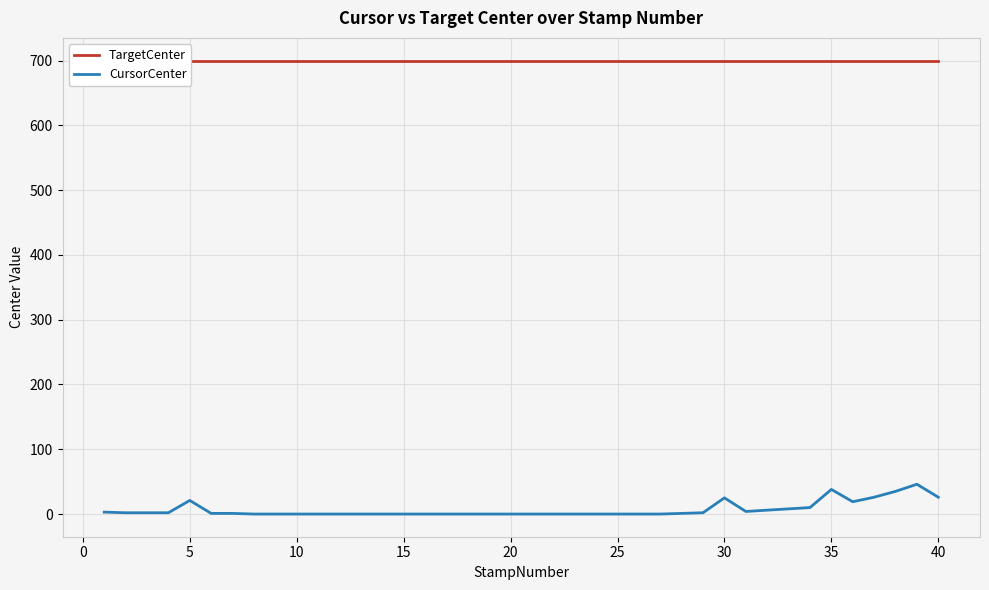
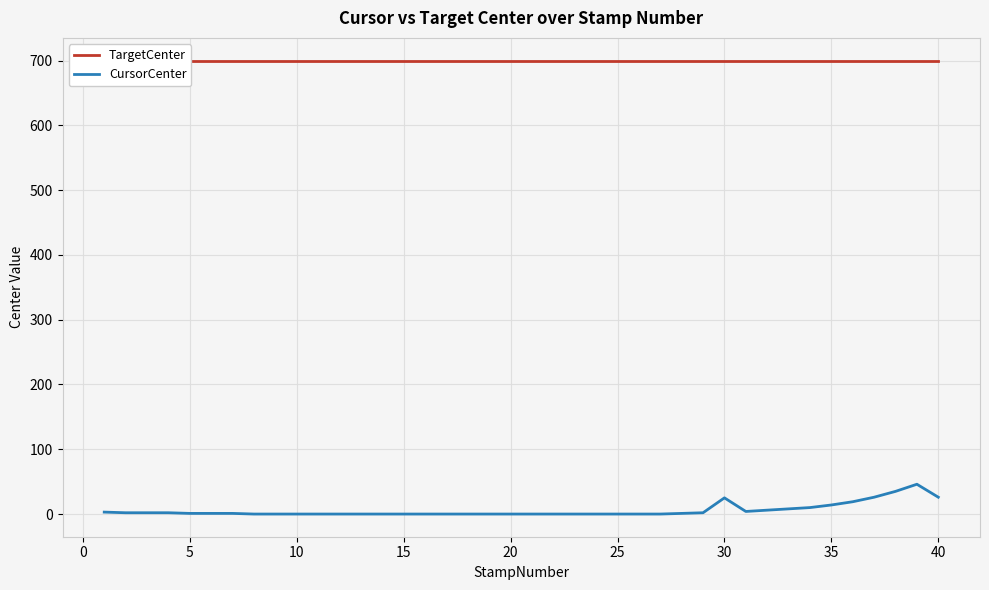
CursorCenter, 5: 20 -> 0
CursorCenter, 35: 40 -> 10
